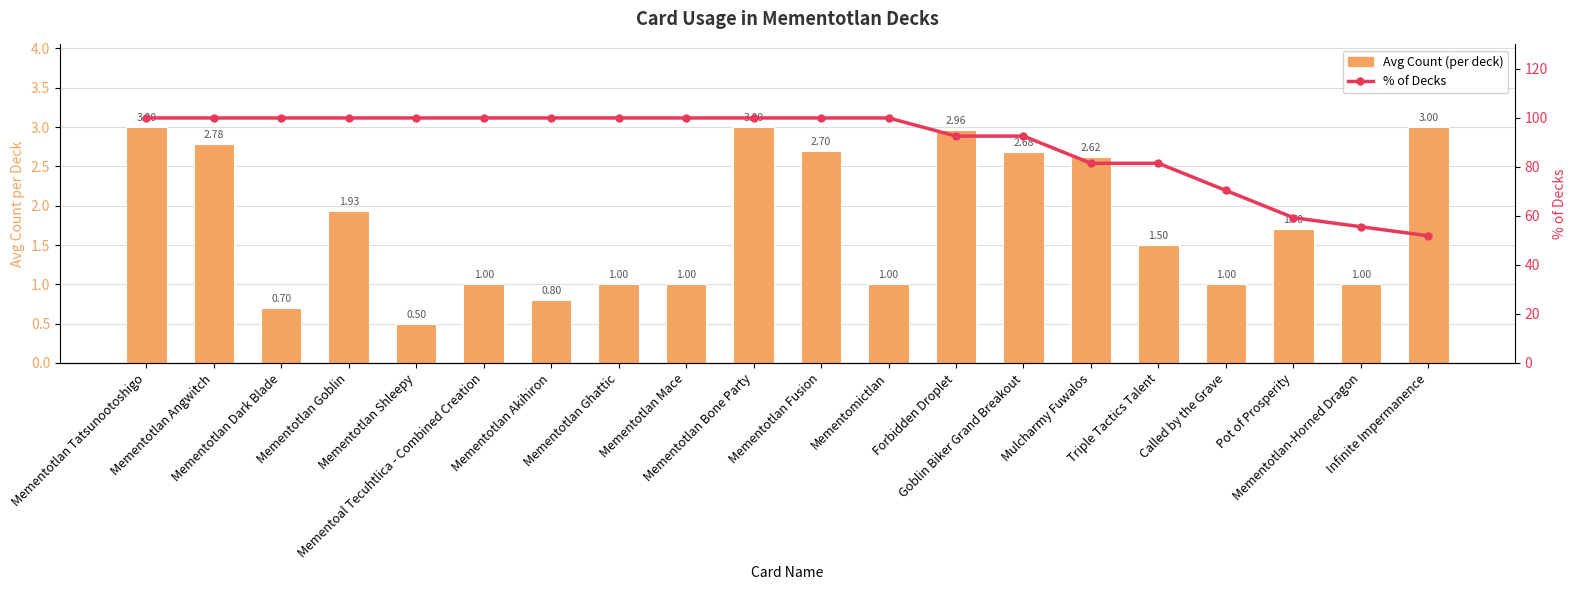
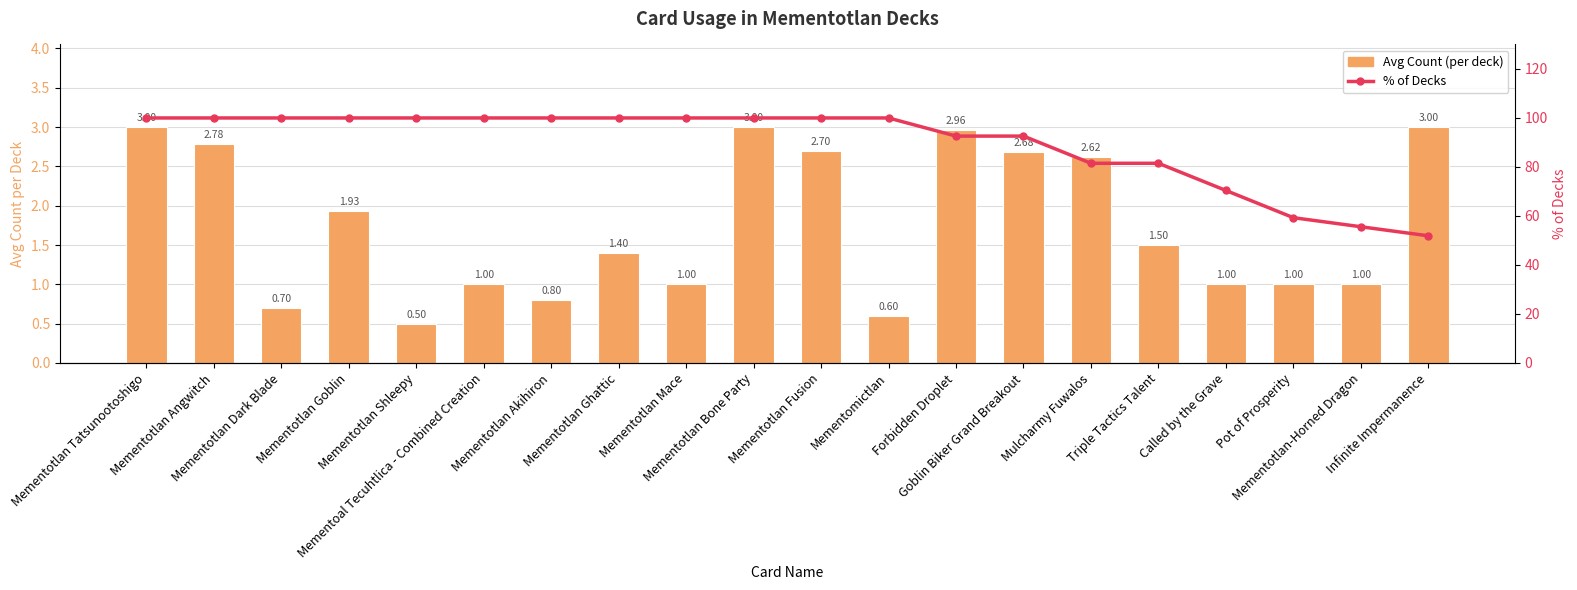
Avg Count (per deck), Mementotlan Ghattic: 1.00 -> 1.40
Avg Count (per deck), Mementomictlan: 1.00 -> 0.60
Avg Count (per deck), Pot of Prosperity: 1.70 -> 1.00
